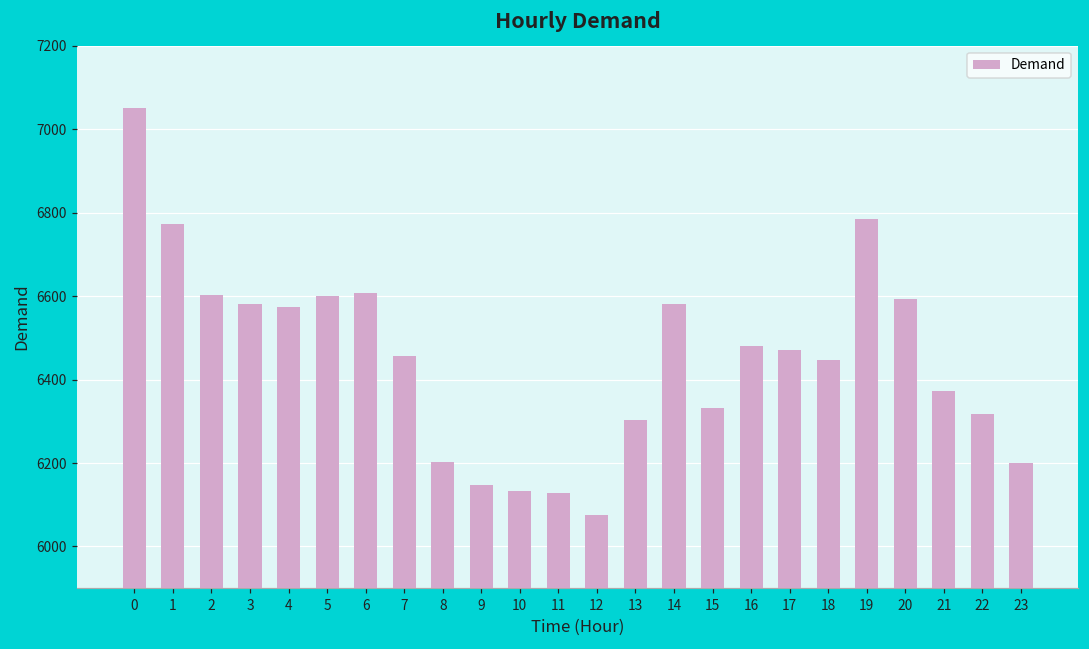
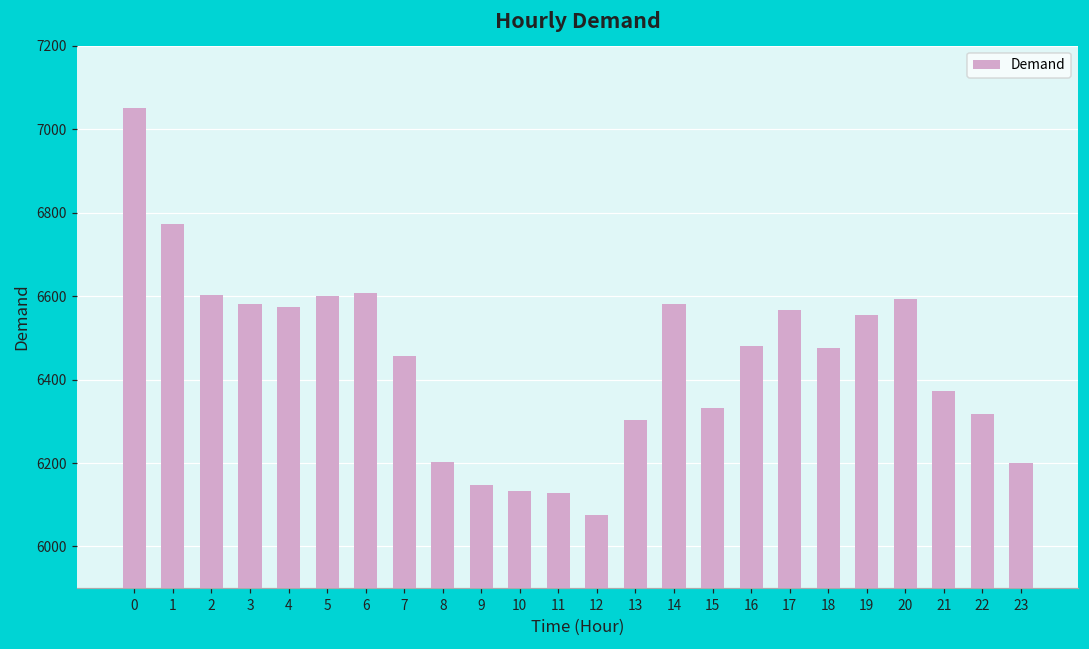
17: 6470 -> 6570
18: 6450 -> 6480
19: 6780 -> 6560
